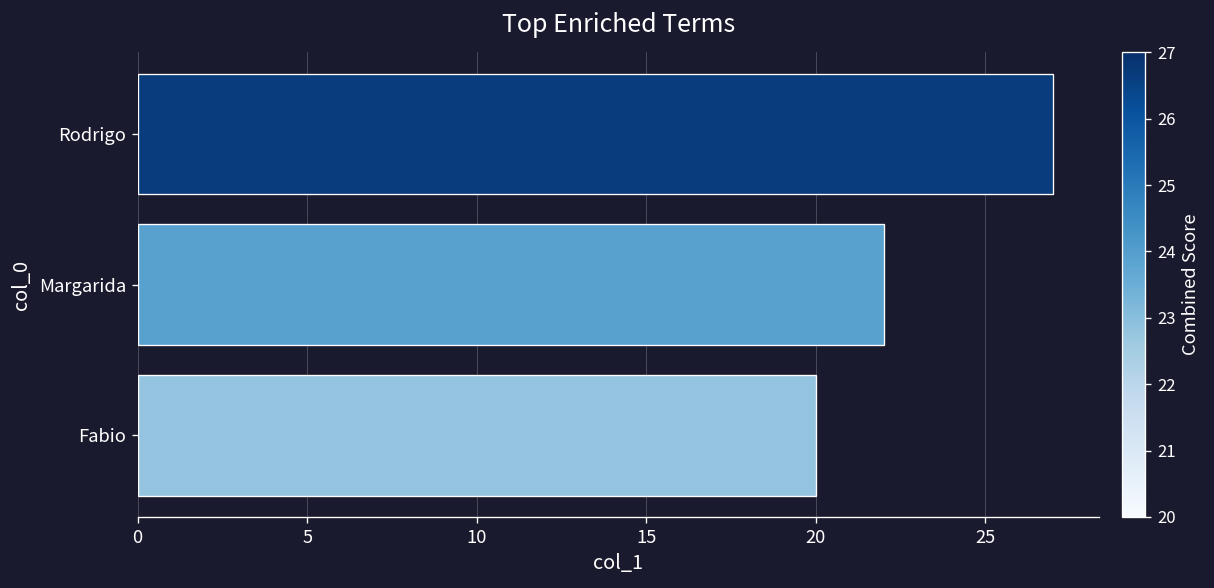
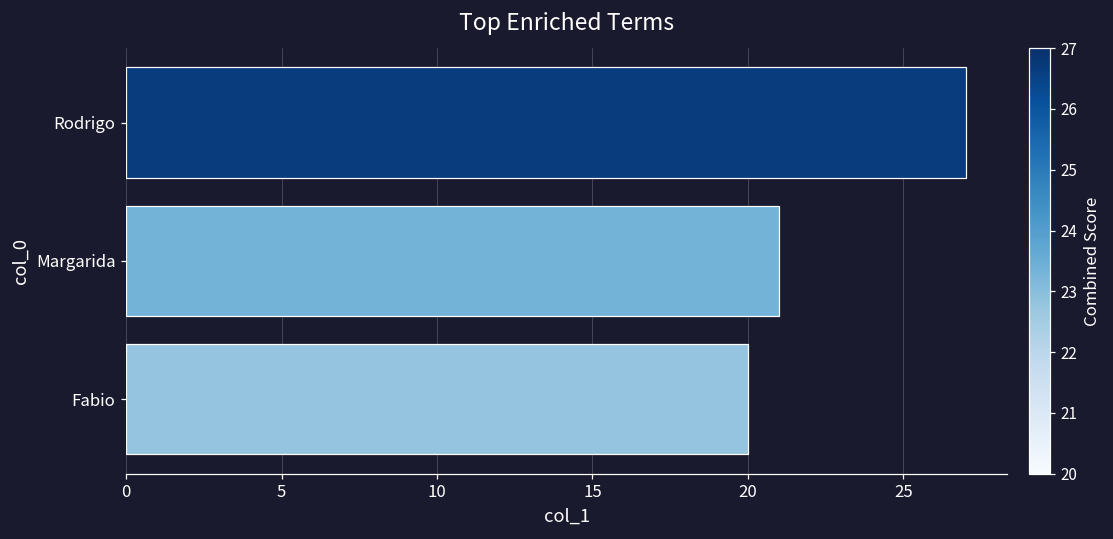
Margarida: 22 -> 21
